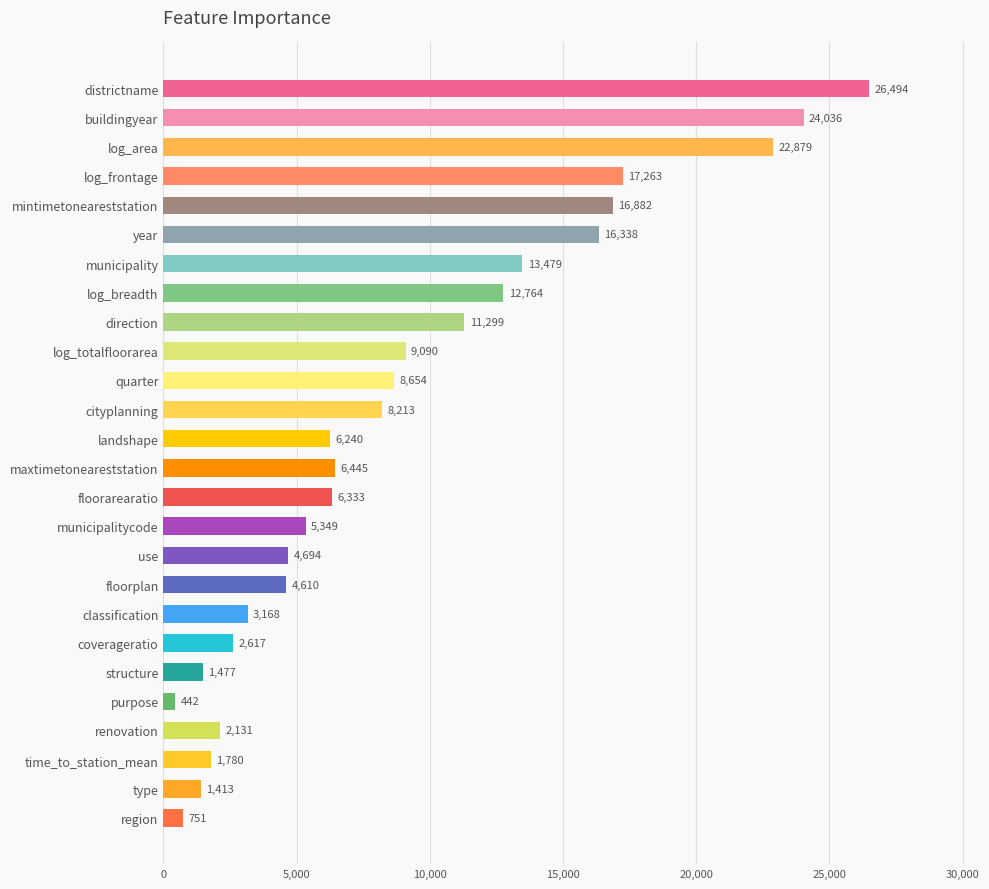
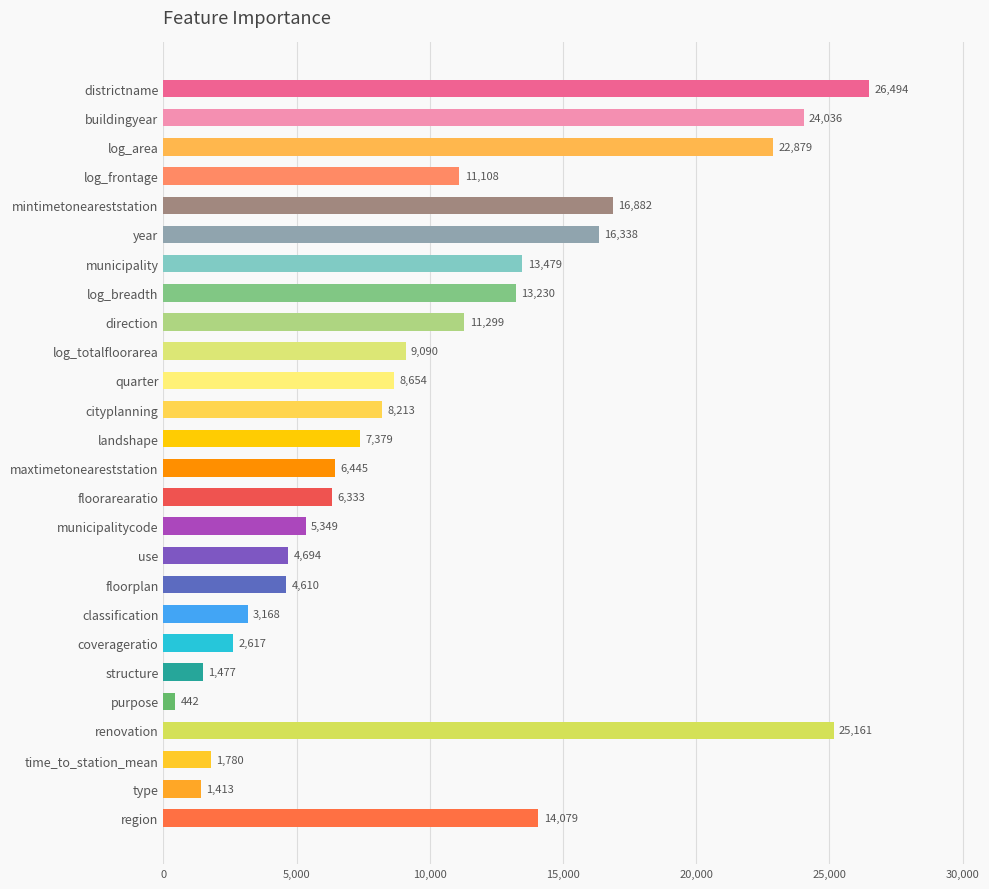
log_frontage: 17,263 -> 11,108
log_breadth: 12,764 -> 13,230
landshape: 6,240 -> 7,379
renovation: 2,131 -> 25,161
region: 751 -> 14,079
